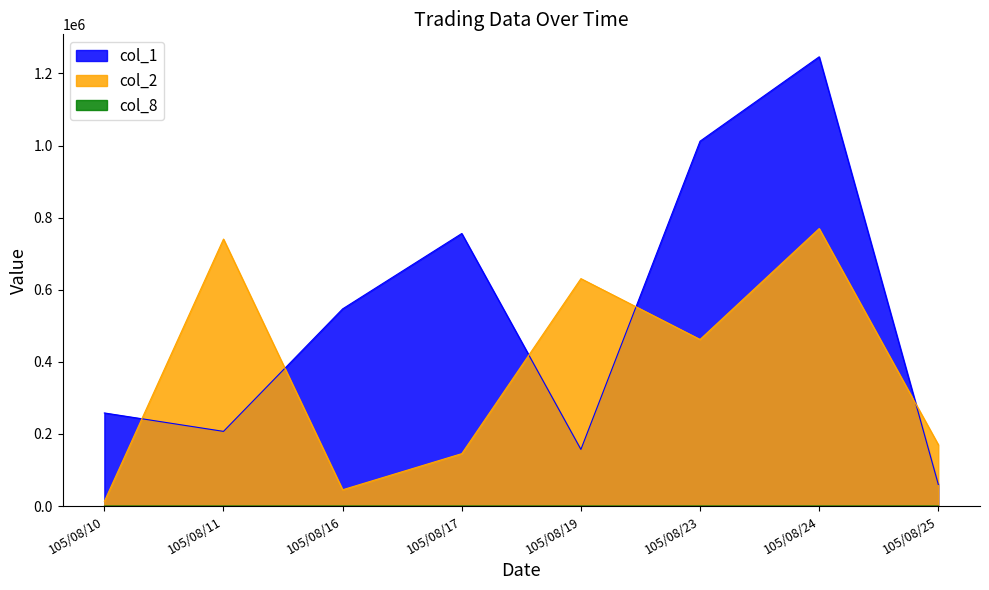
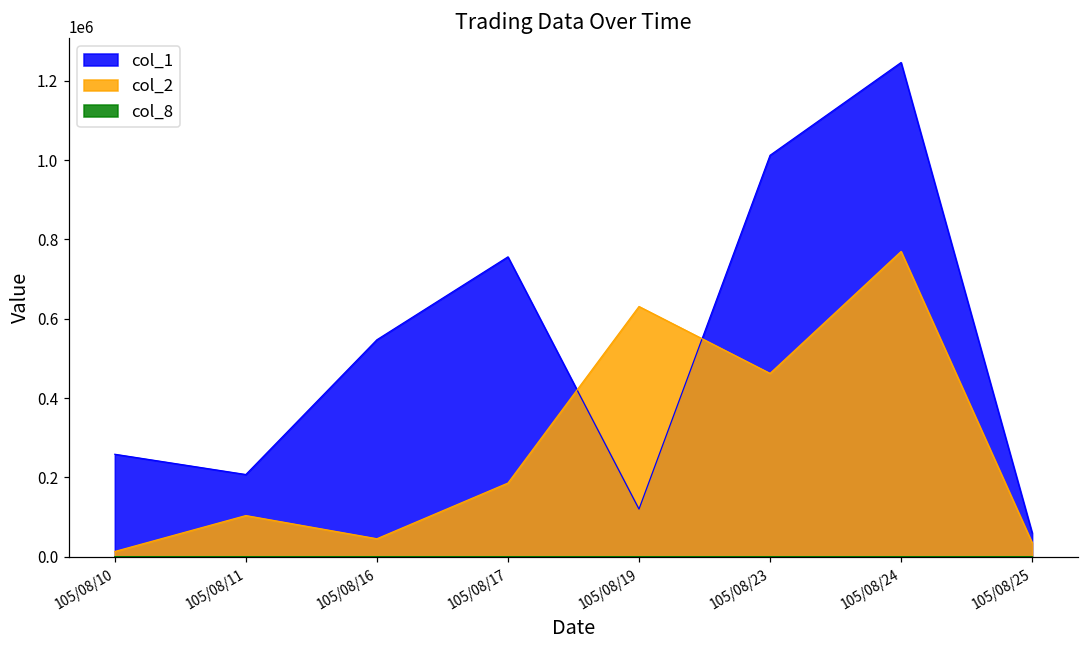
col_2, 105/08/11: 740000 -> 100000
col_2, 105/08/17: 150000 -> 190000
col_1, 105/08/19: 160000 -> 120000
col_2, 105/08/25: 170000 -> 40000
